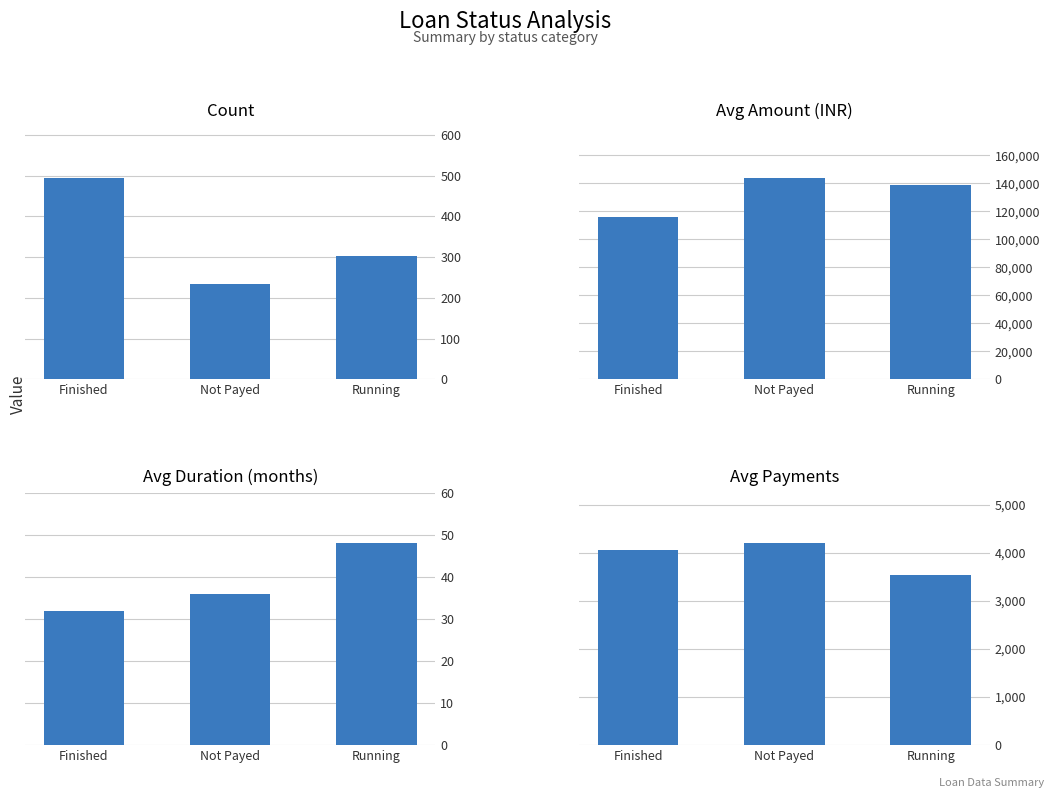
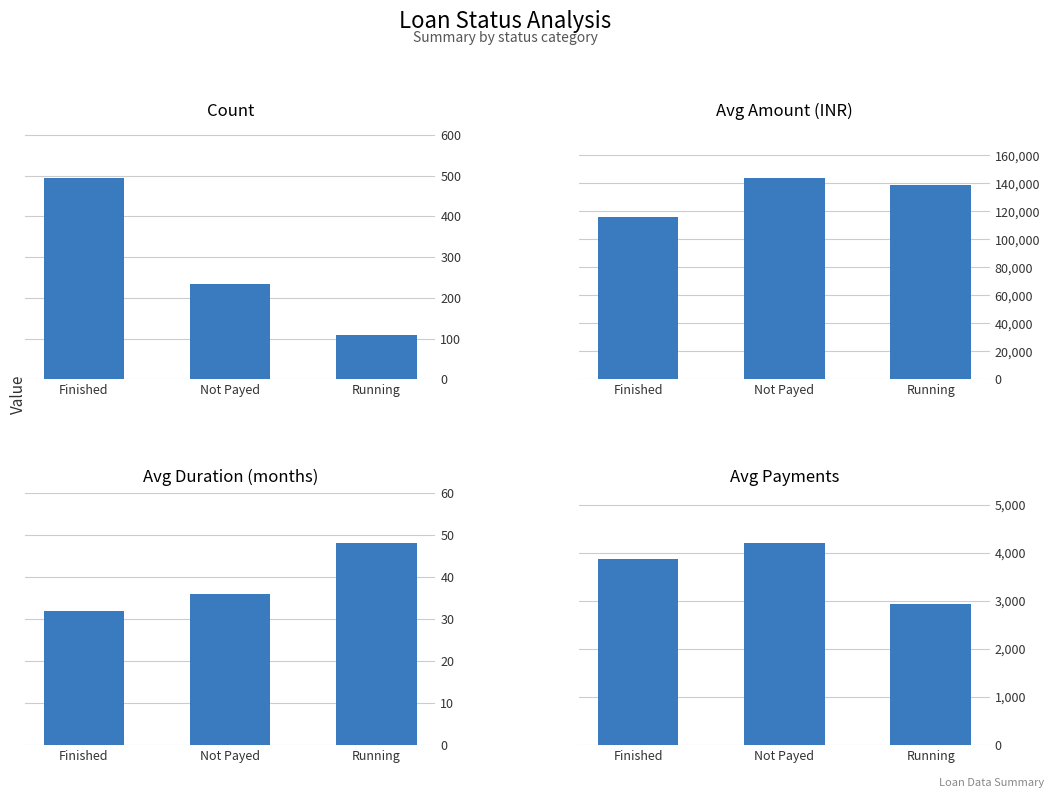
Count, Running: 300 -> 110
Avg Payments, Finished: 4,100 -> 3,900
Avg Payments, Running: 3,500 -> 2,900
